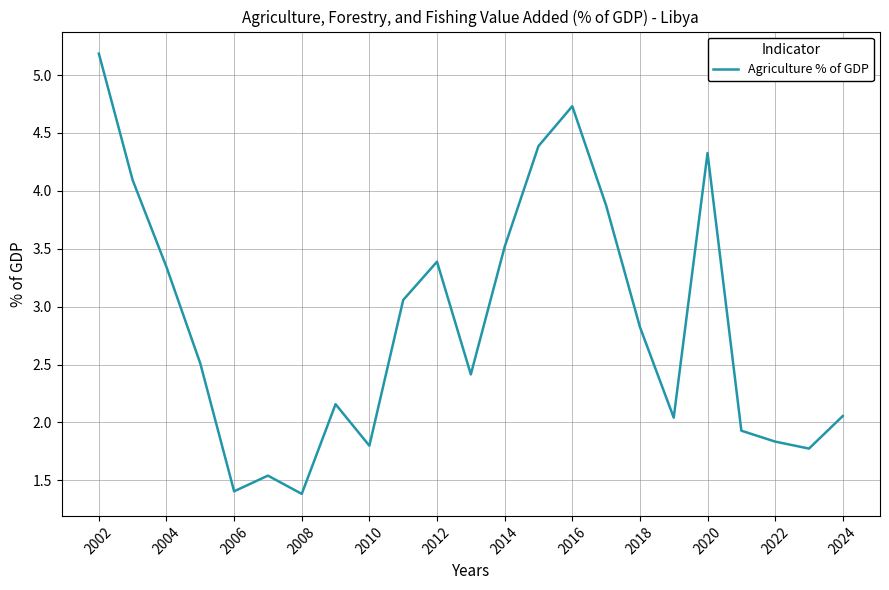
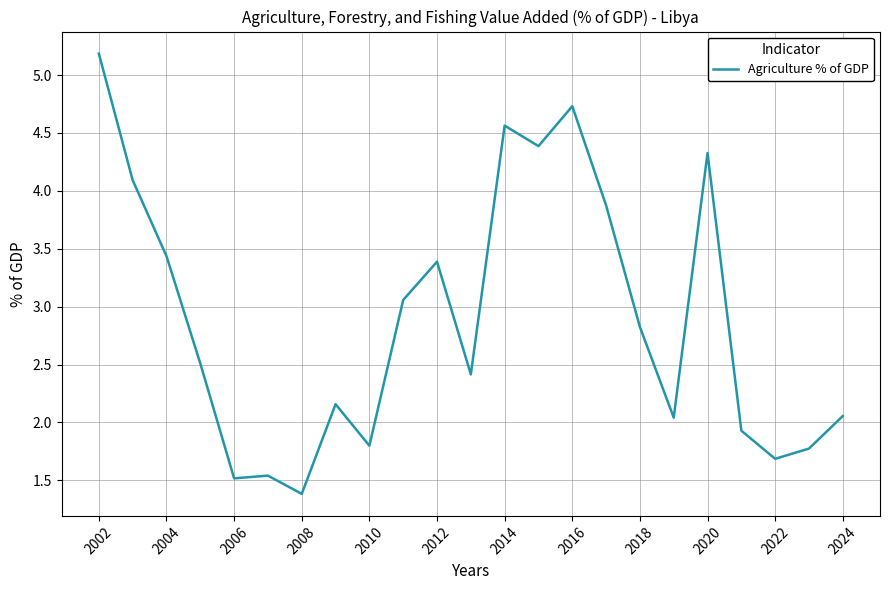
2004: 3.34 -> 3.44
2006: 1.41 -> 1.52
2014: 3.52 -> 4.56
2022: 1.84 -> 1.69
